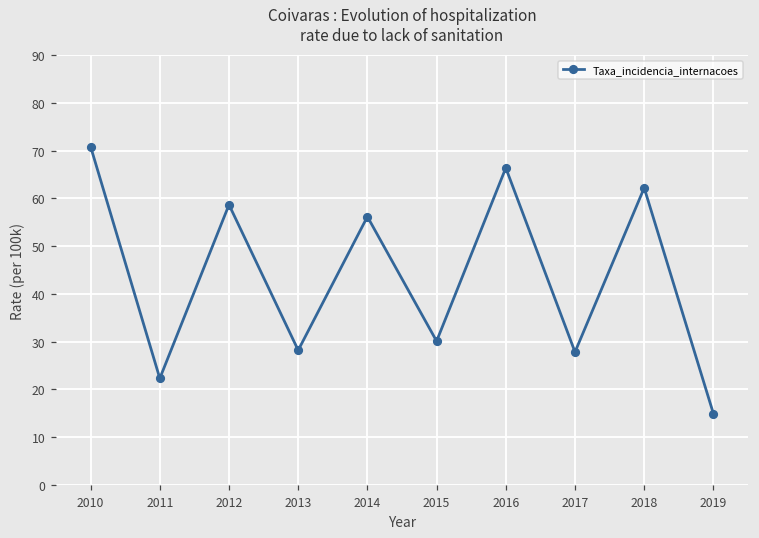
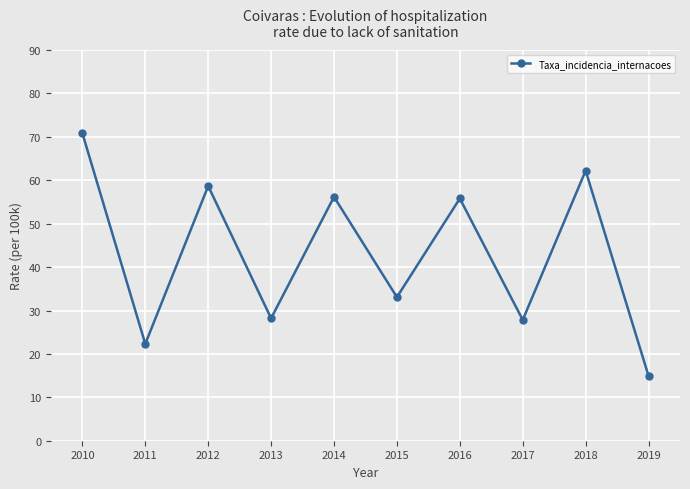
2015: 30 -> 33
2016: 66 -> 56
